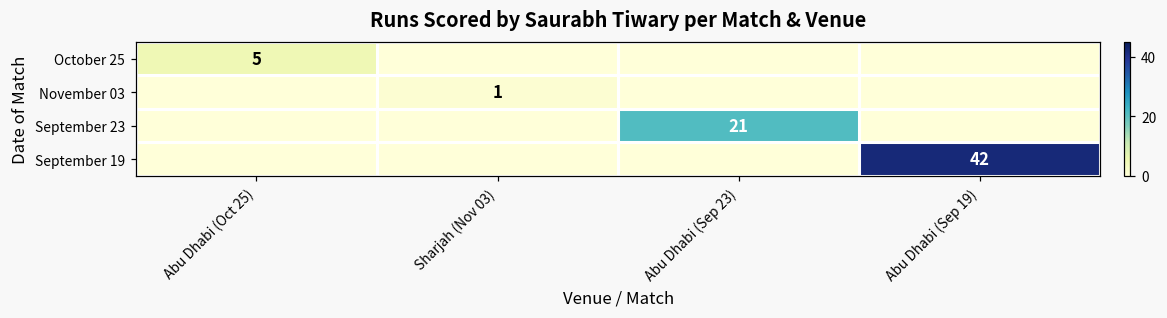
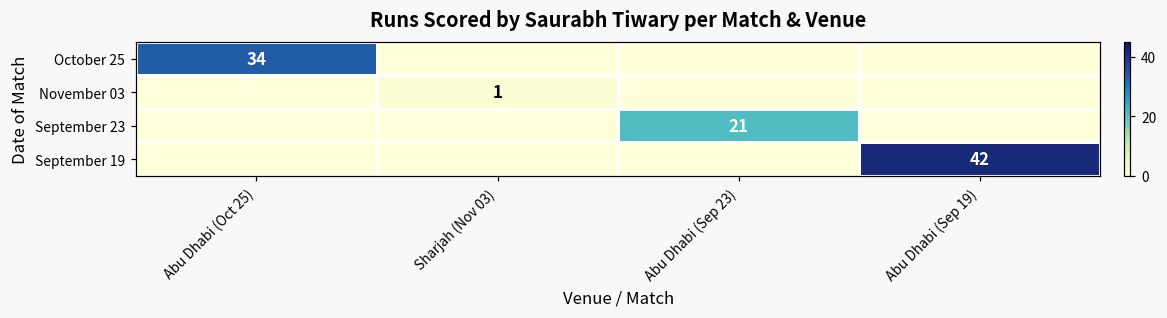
October 25, Abu Dhabi (Oct 25): 5 -> 34
